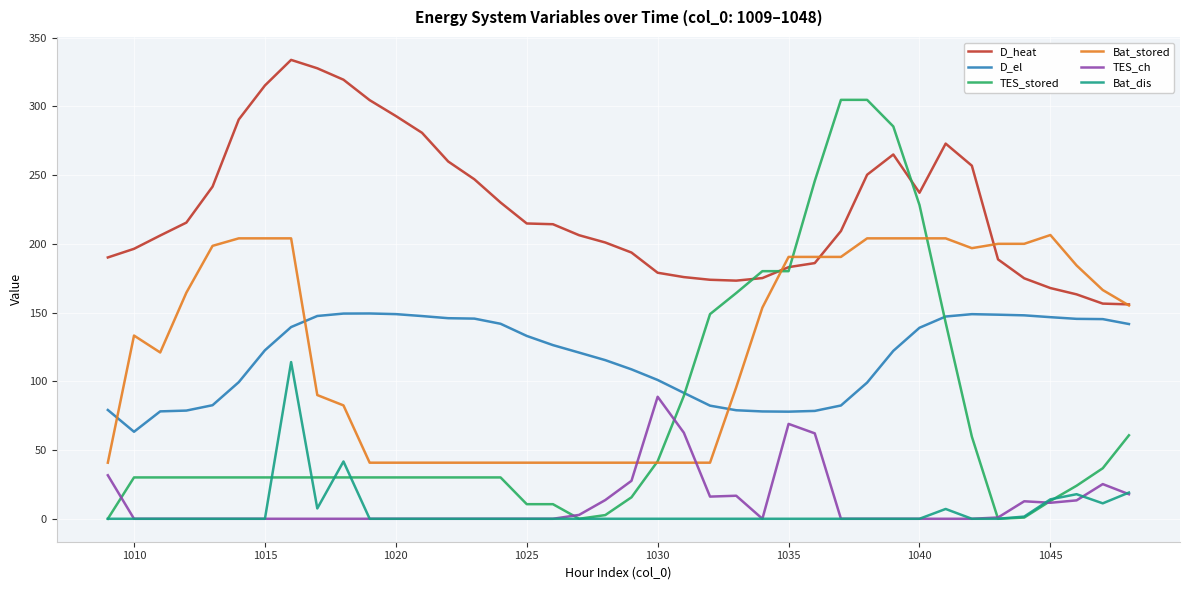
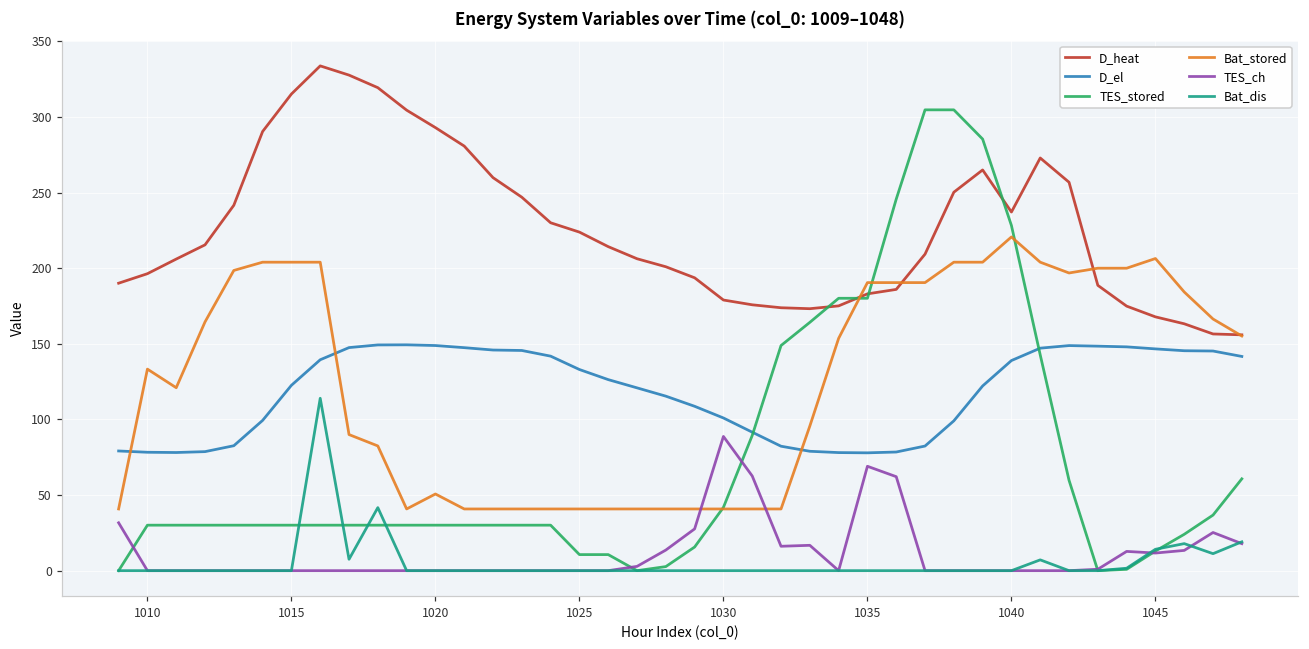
D_el, 1010: 63 -> 78
Bat_stored, 1020: 41 -> 51
D_heat, 1025: 215 -> 224
Bat_stored, 1040: 204 -> 221
